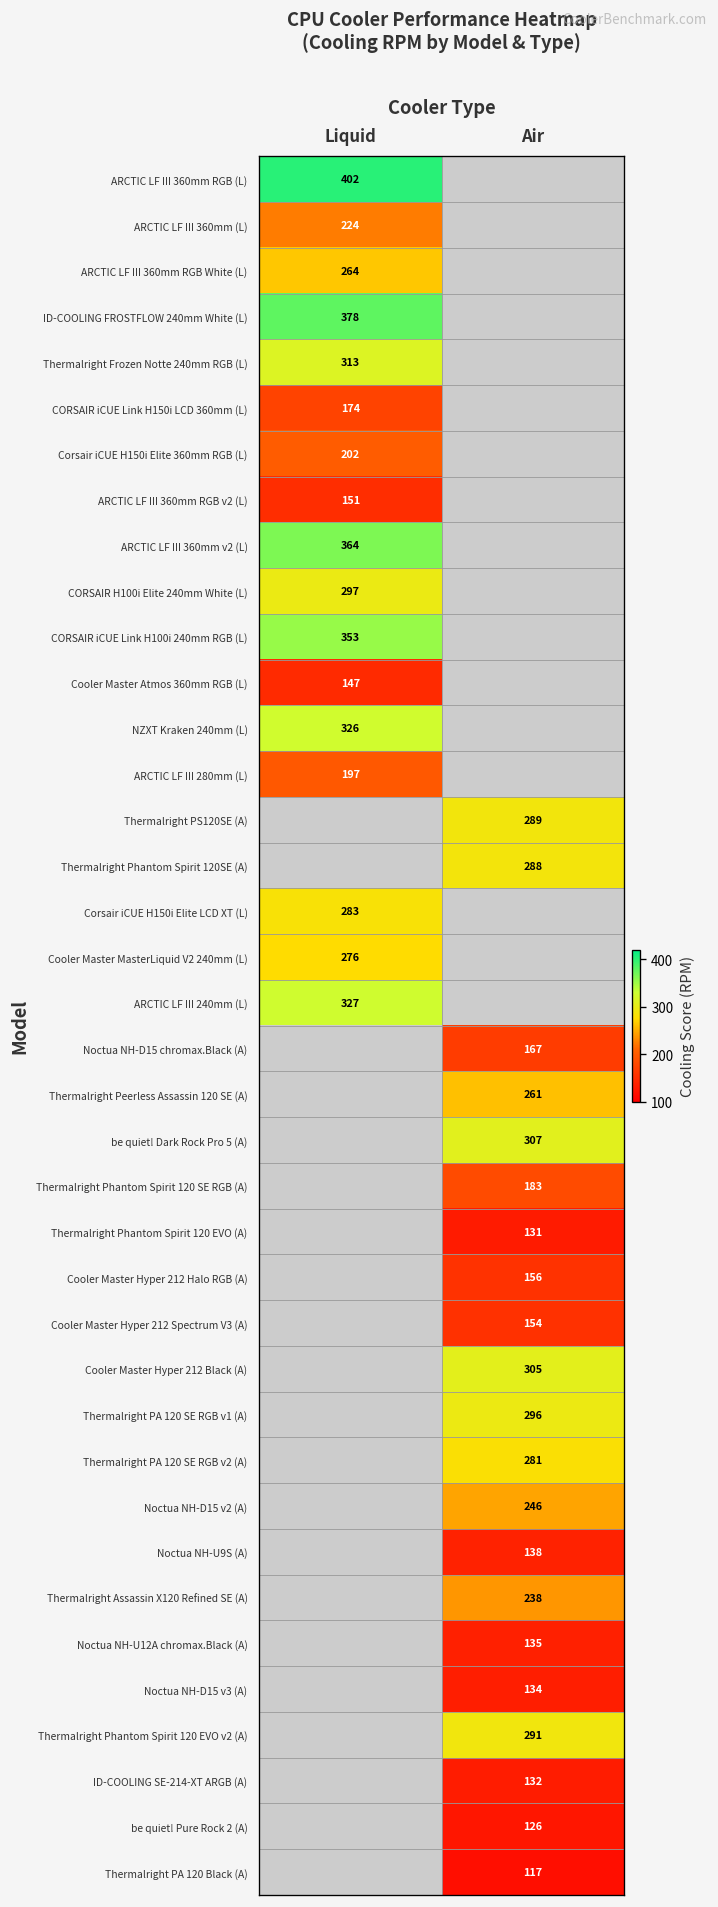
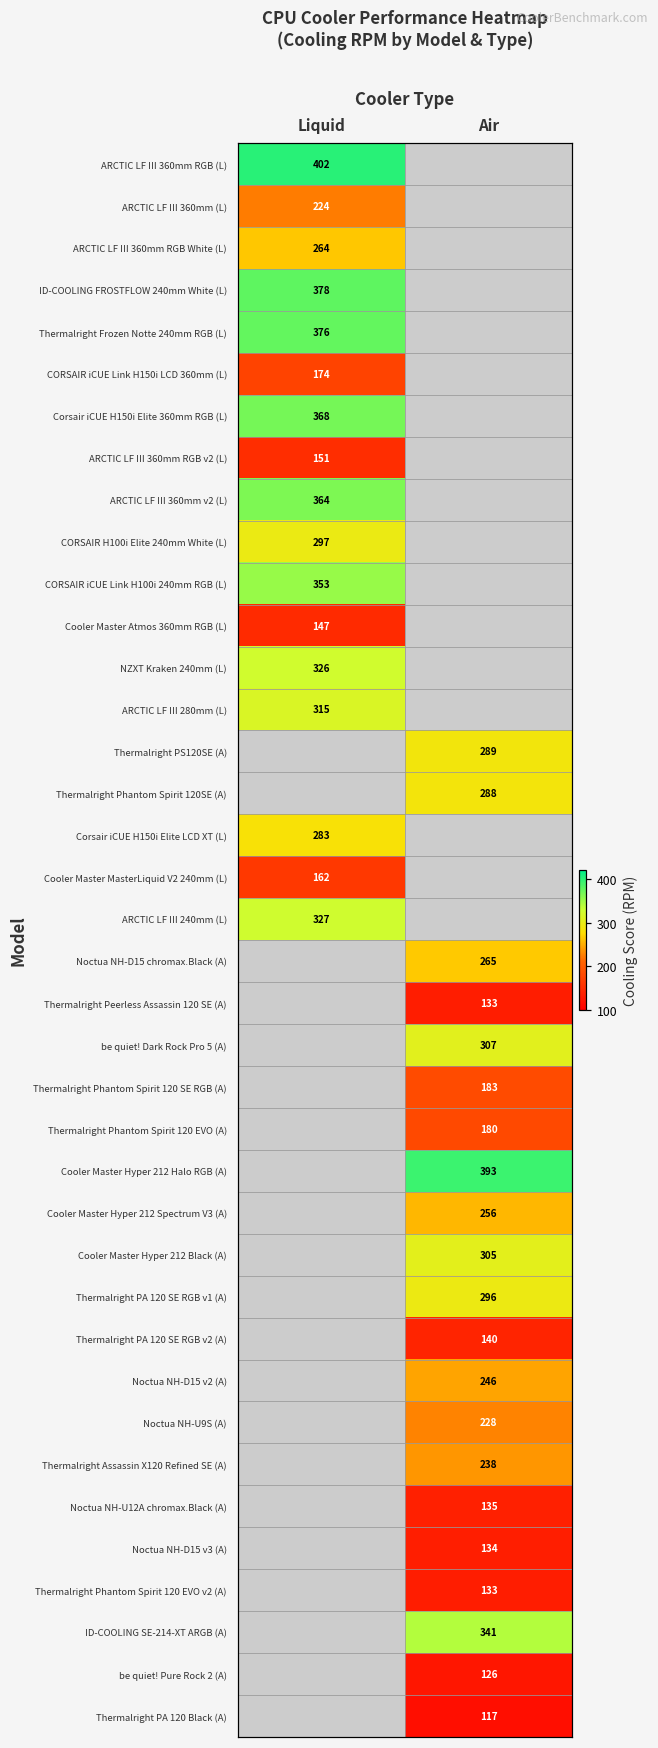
Thermalright Frozen Notte 240mm RGB (L), Liquid: 313 -> 376
Corsair iCUE H150i Elite 360mm RGB (L), Liquid: 202 -> 368
ARCTIC LF III 280mm (L), Liquid: 197 -> 315
Cooler Master MasterLiquid V2 240mm (L), Liquid: 276 -> 162
Noctua NH-D15 chromax.Black (A), Air: 167 -> 265
Thermalright Peerless Assassin 120 SE (A), Air: 261 -> 133
Thermalright Phantom Spirit 120 EVO (A), Air: 131 -> 180
Cooler Master Hyper 212 Halo RGB (A), Air: 156 -> 393
Cooler Master Hyper 212 Spectrum V3 (A), Air: 154 -> 256
Thermalright PA 120 SE RGB v2 (A), Air: 281 -> 140
Noctua NH-U9S (A), Air: 138 -> 228
Thermalright Phantom Spirit 120 EVO v2 (A), Air: 291 -> 133
ID-COOLING SE-214-XT ARGB (A), Air: 132 -> 341
